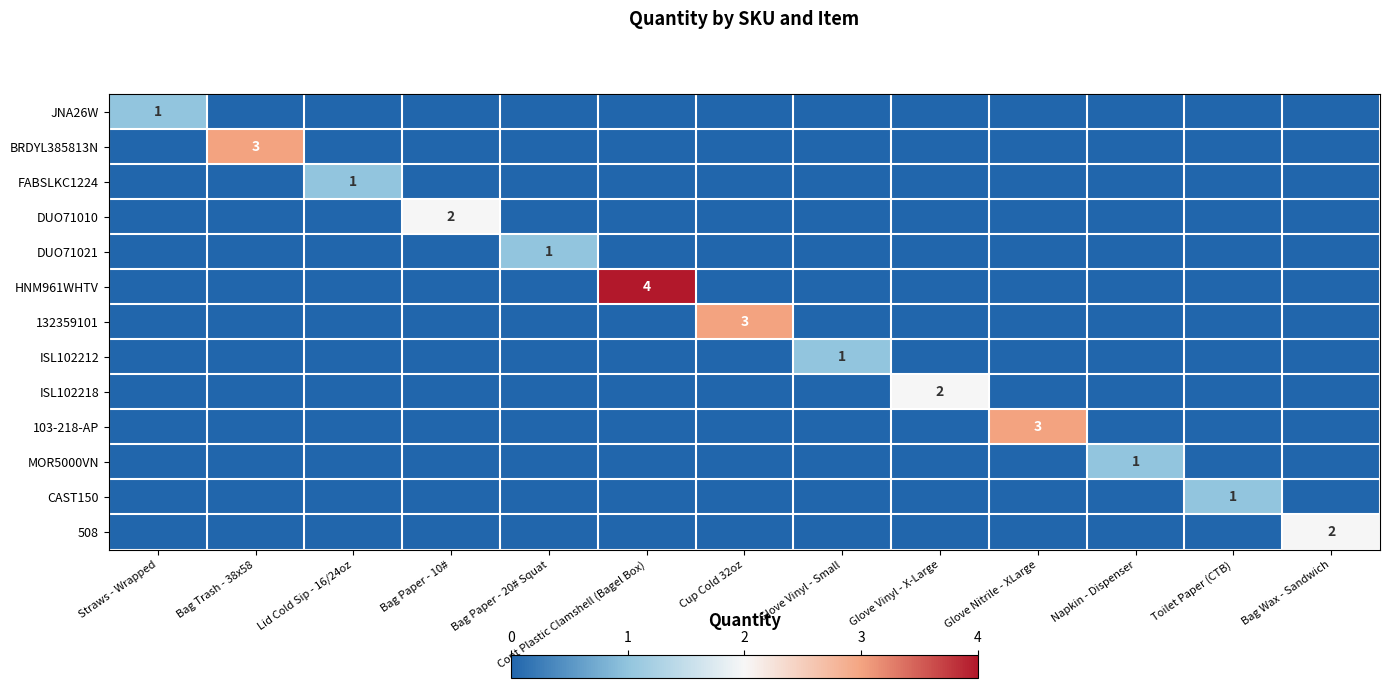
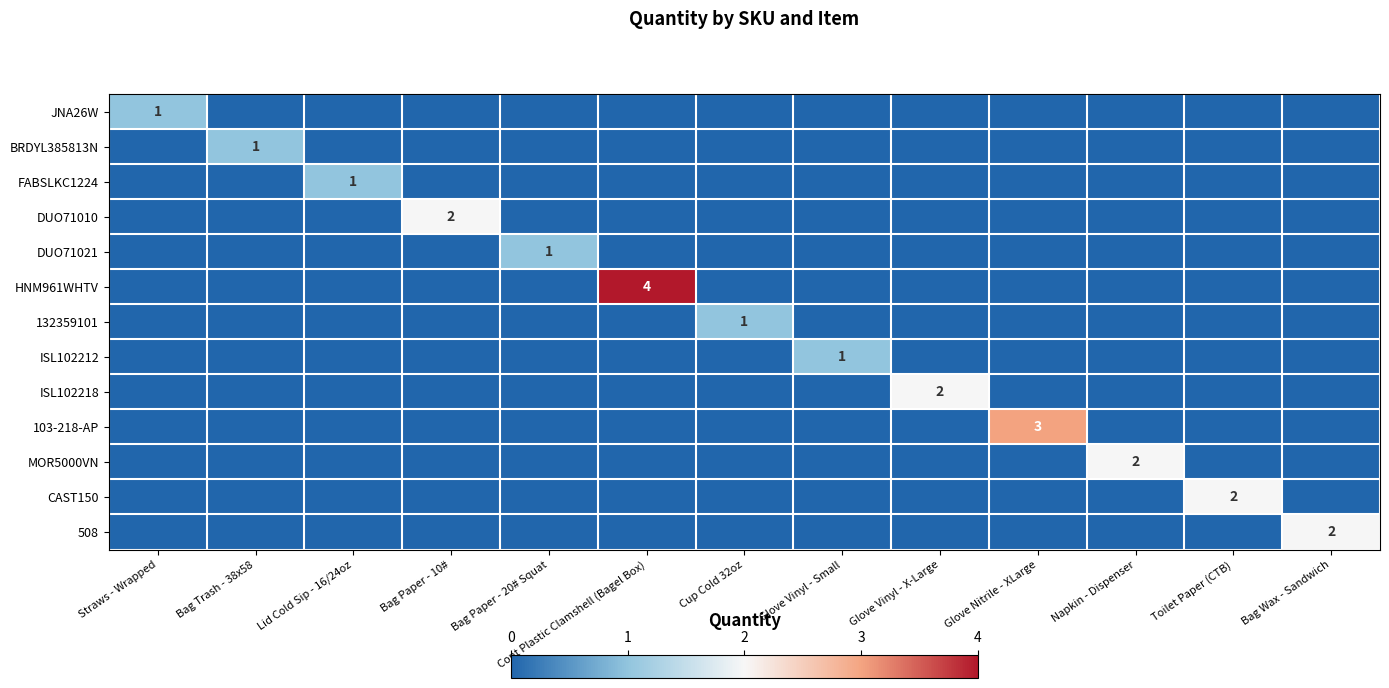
BRDYL385813N, Bag Trash - 38x58: 3 -> 1
132359101, Cup Cold 32oz: 3 -> 1
MOR5000VN, Napkin - Dispenser: 1 -> 2
CAST150, Toilet Paper (CTB): 1 -> 2
